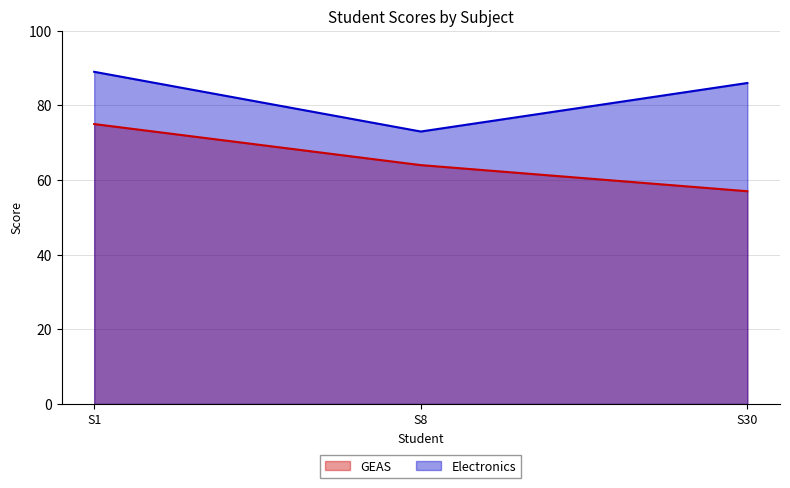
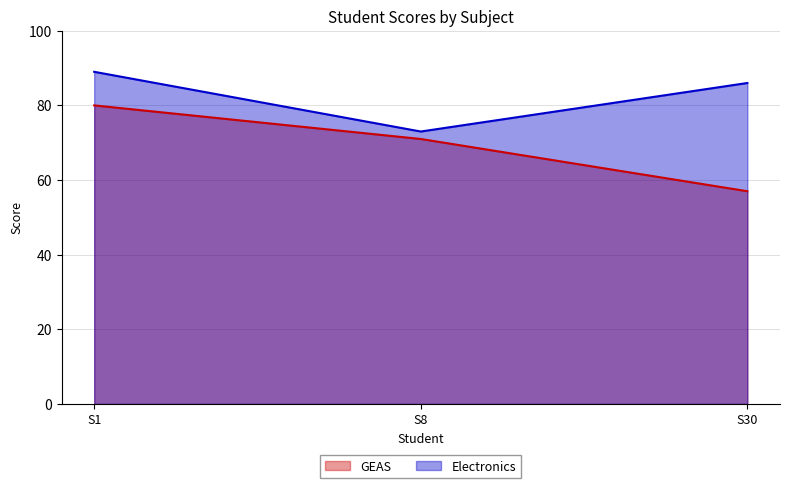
GEAS, S1: 75 -> 80
GEAS, S8: 64 -> 71
